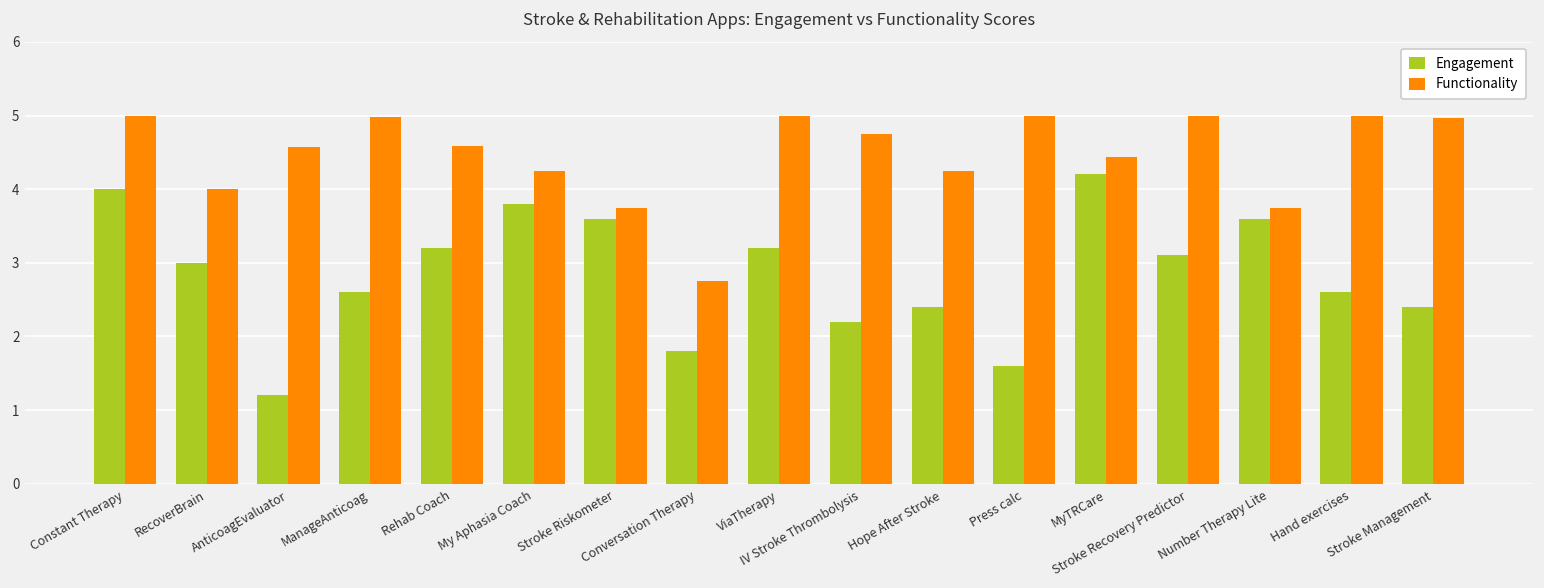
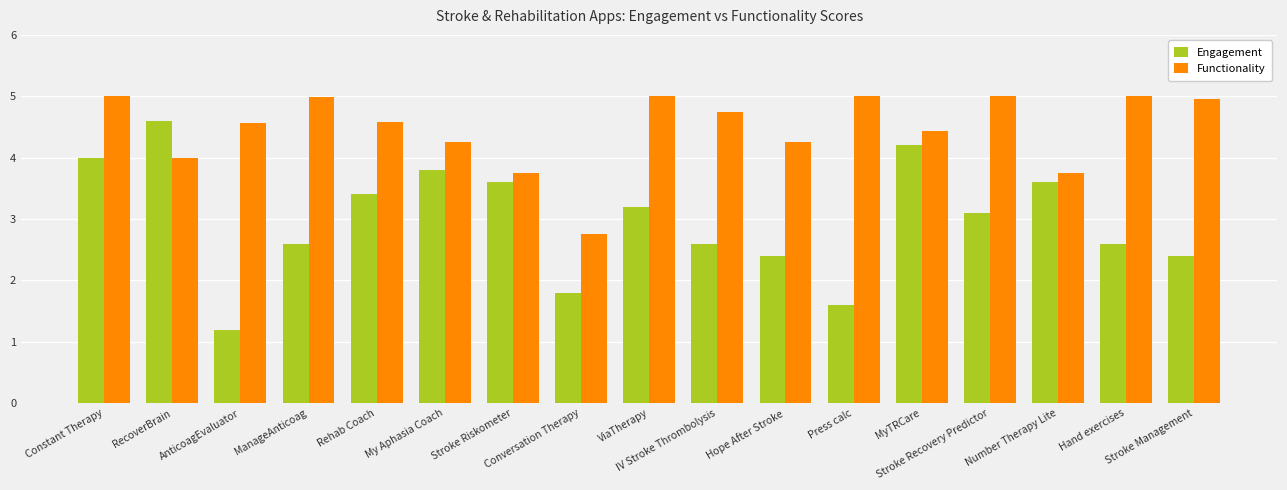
Engagement, RecoverBrain: 3.0 -> 4.6
Engagement, Rehab Coach: 3.2 -> 3.4
Engagement, IV Stroke Thrombolysis: 2.2 -> 2.6
